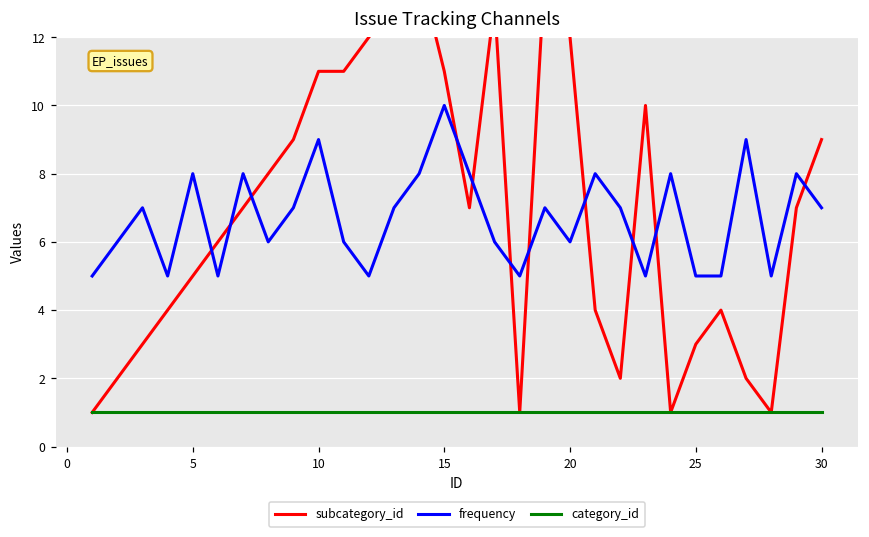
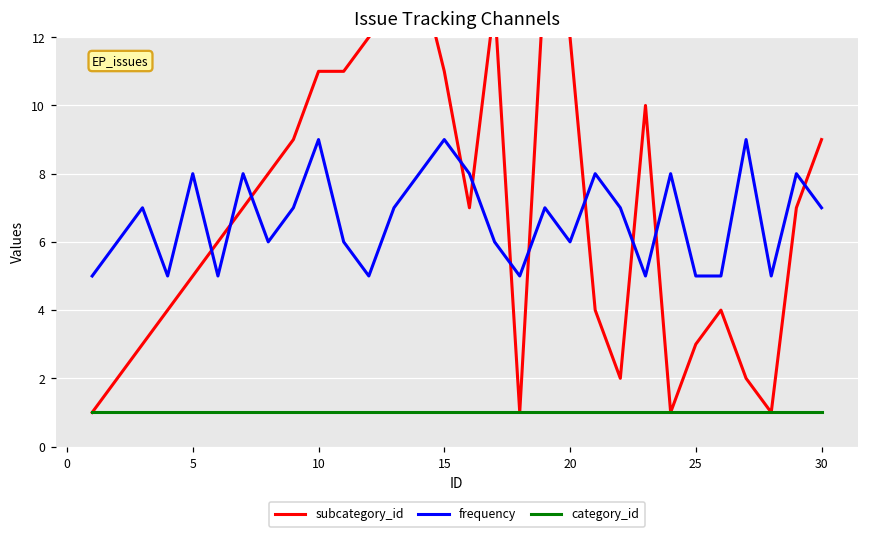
frequency, 15: 10 -> 9
